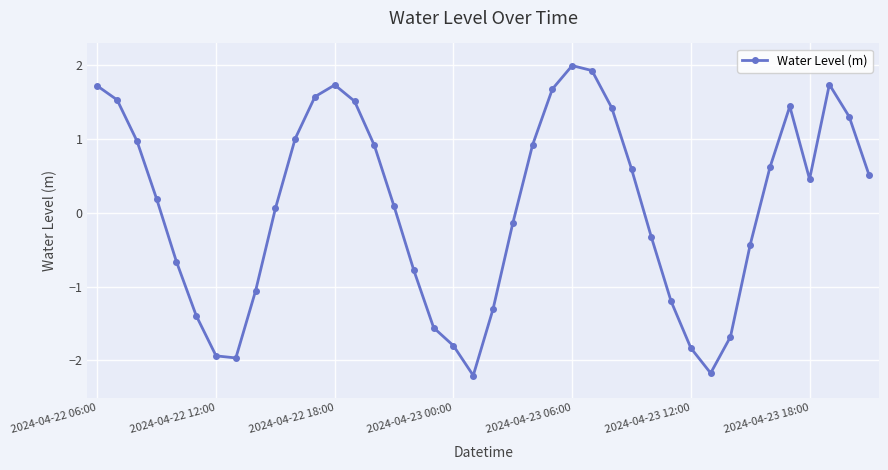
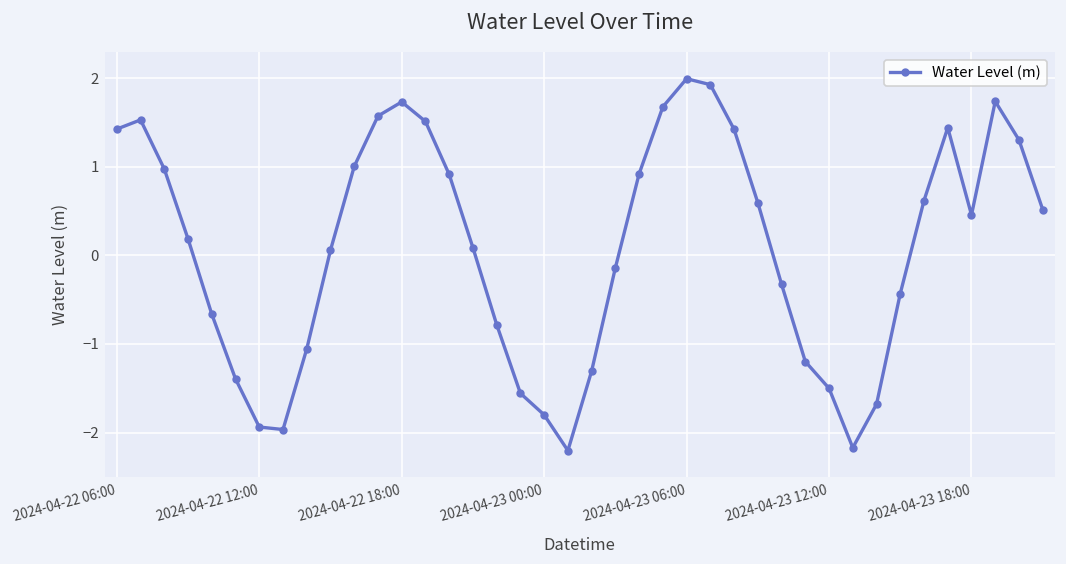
2024-04-22 06:00: 1.7 -> 1.4
2024-04-23 12:00: -1.8 -> -1.5
